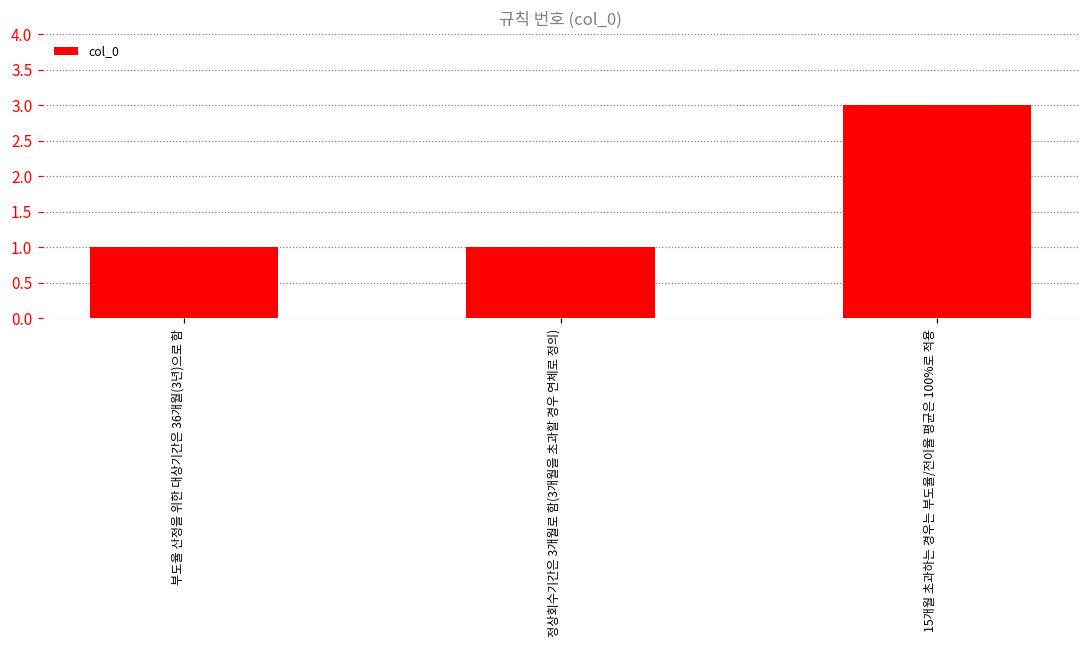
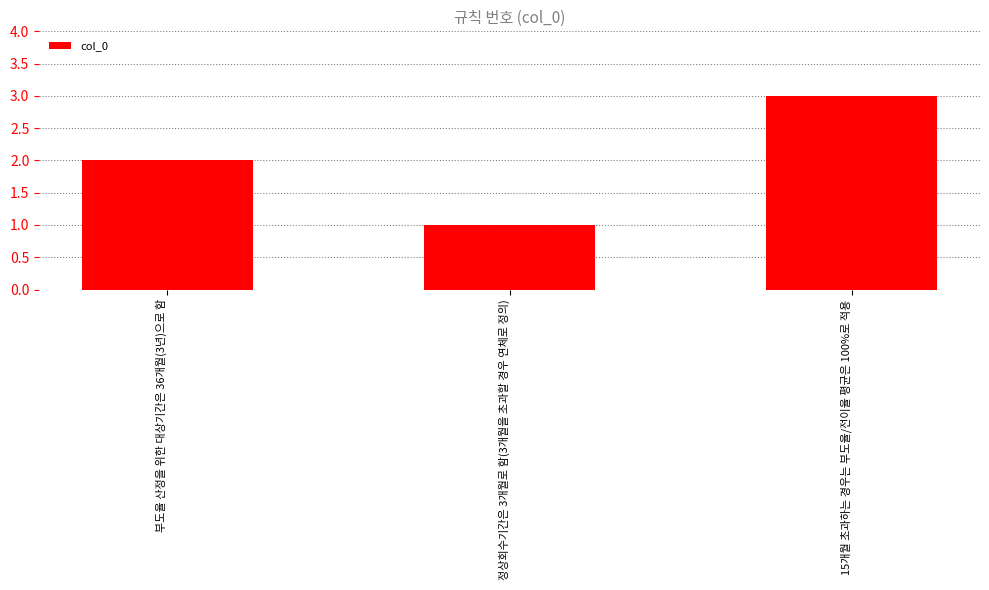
부도율 산정을 위한 대상기간은 36개월(3년)으로 함: 1 -> 2
